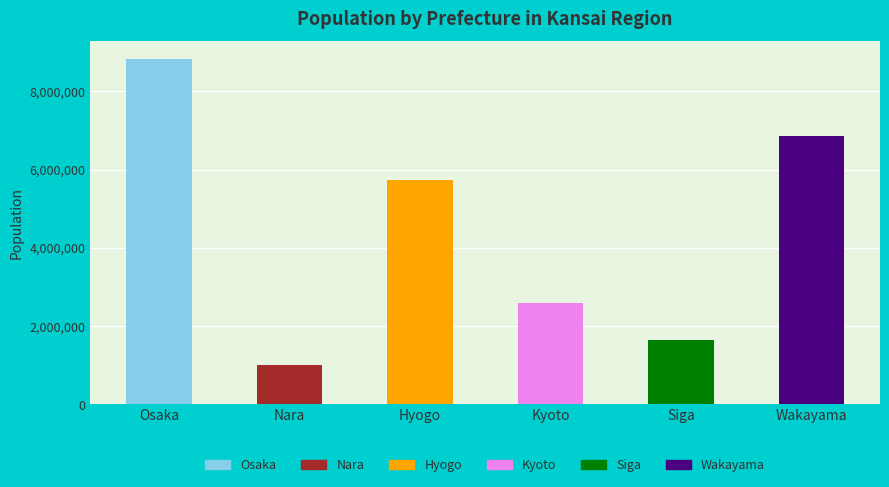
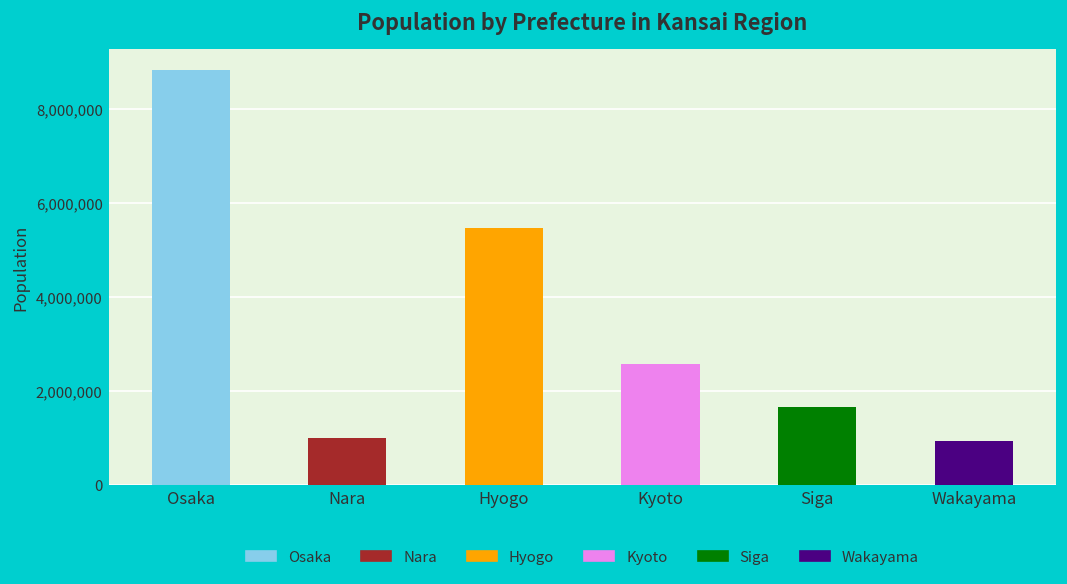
Hyogo: 5,700,000 -> 5,500,000
Wakayama: 6,900,000 -> 900,000
